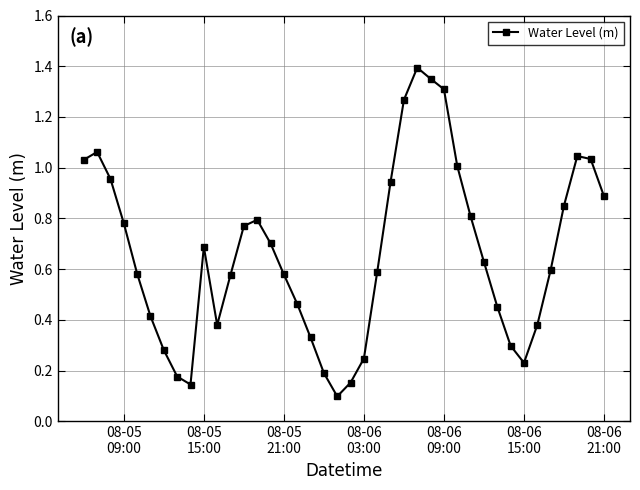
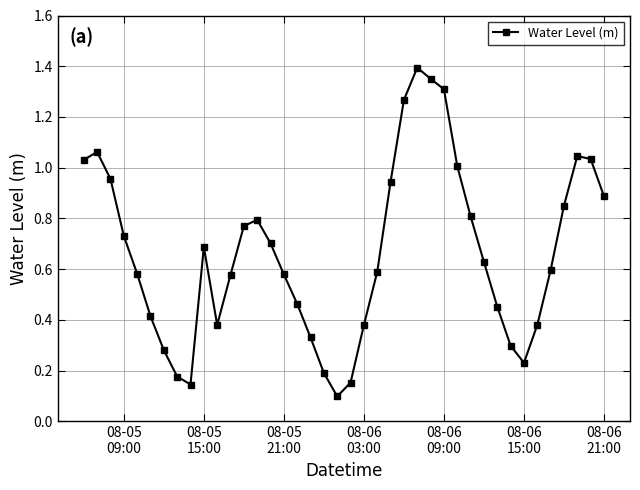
08-05 09:00: 0.78 -> 0.73
08-06 03:00: 0.25 -> 0.38
